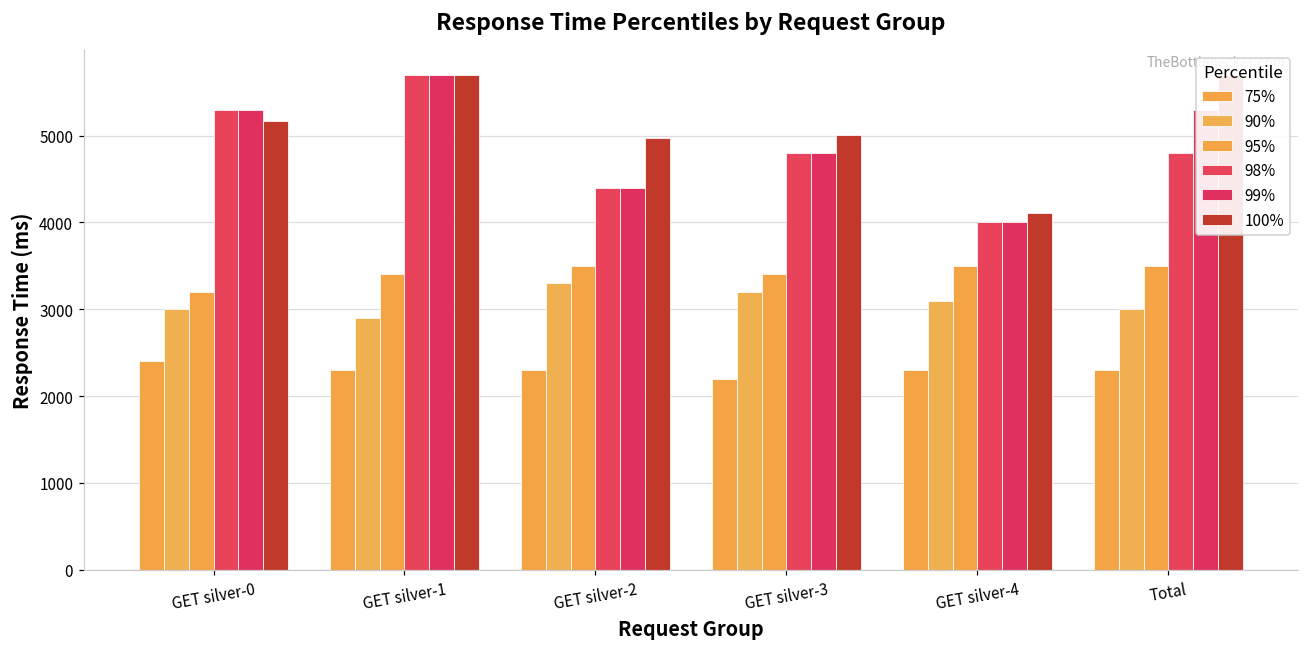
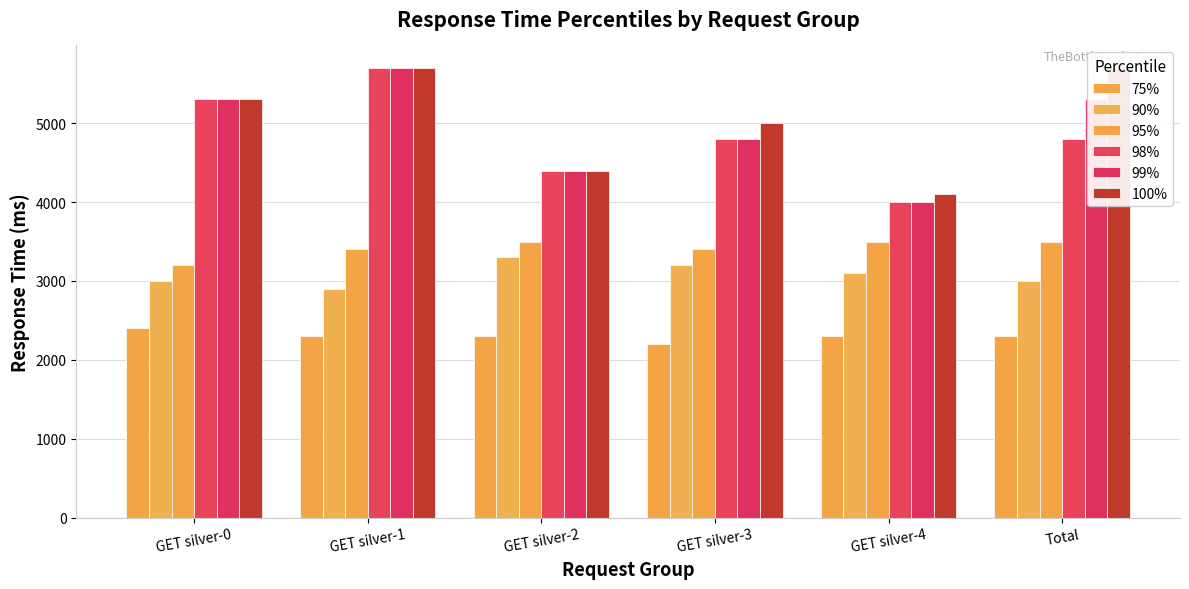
100%, GET silver-0: 5200 -> 5300
100%, GET silver-2: 5000 -> 4400
